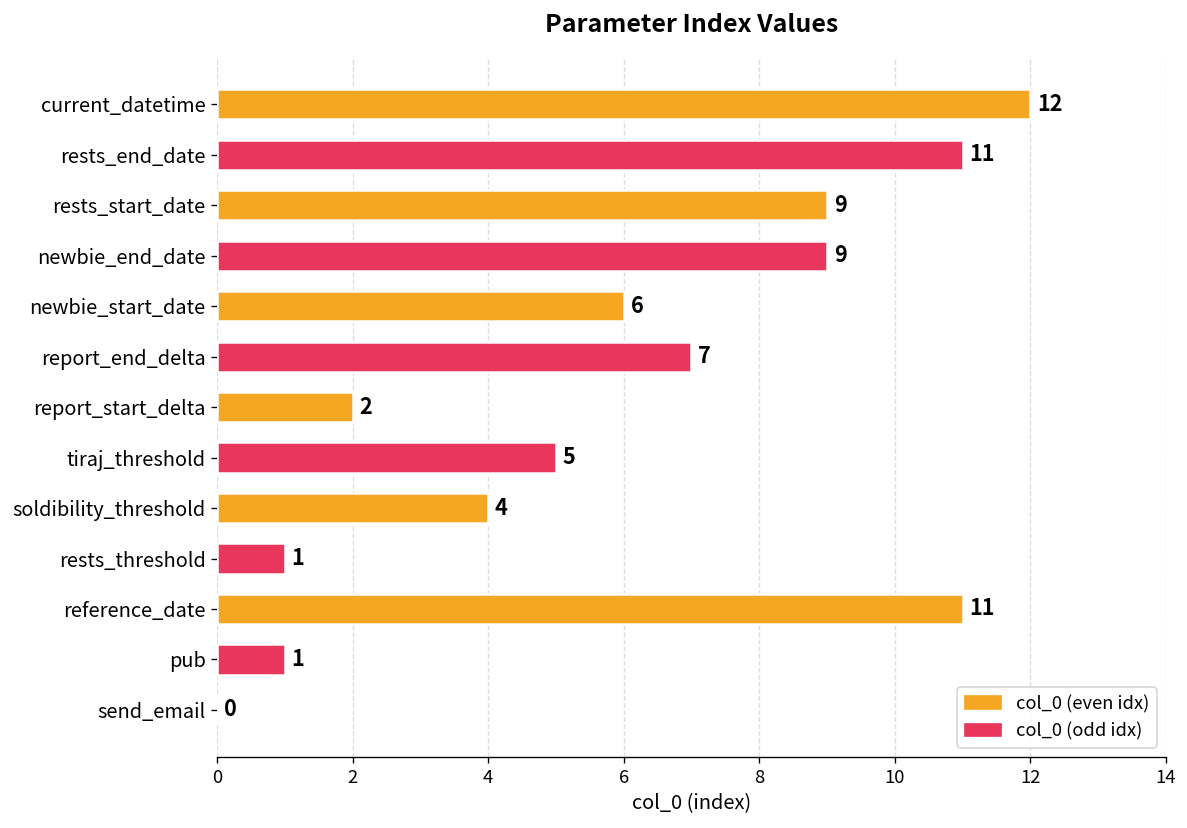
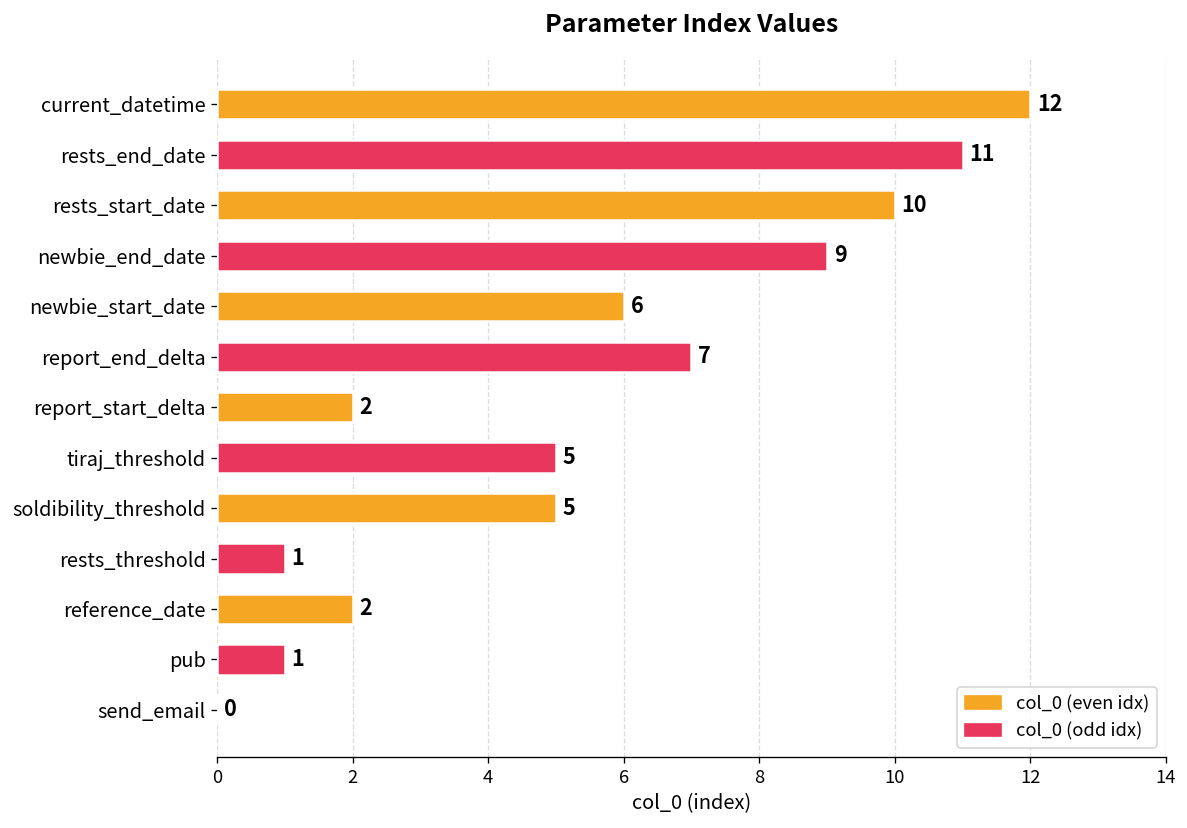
rests_start_date: 9 -> 10
soldibility_threshold: 4 -> 5
reference_date: 11 -> 2
